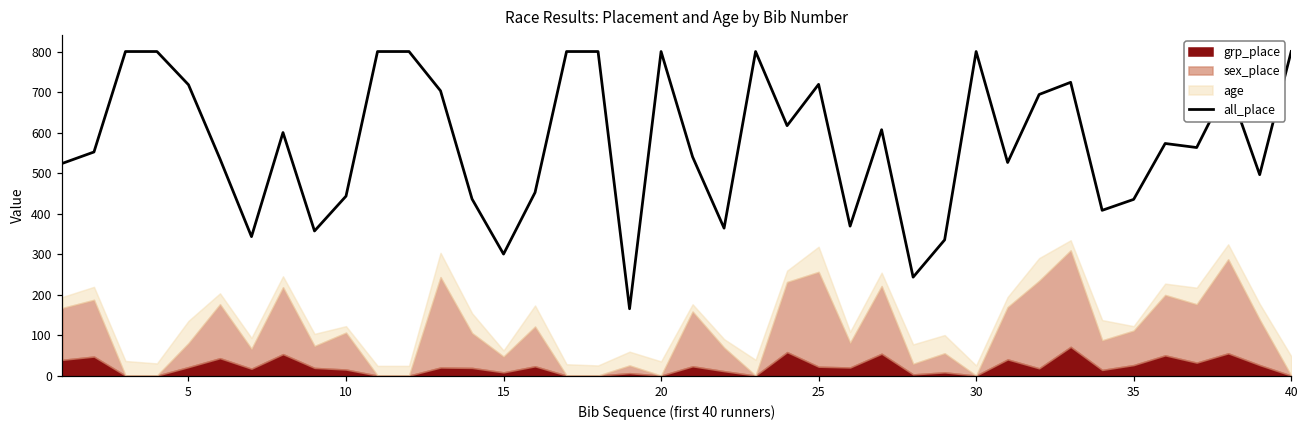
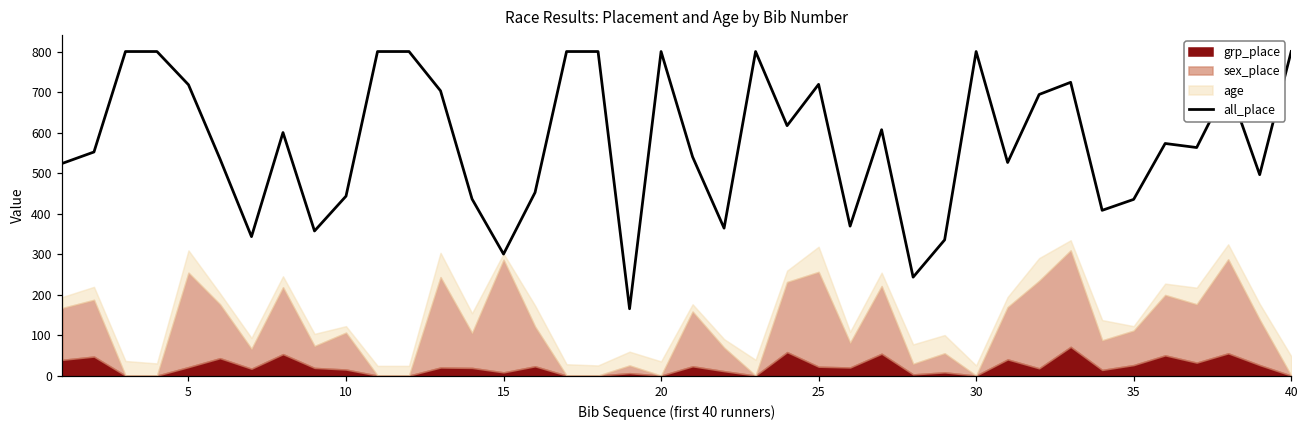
sex_place, 5: 60 -> 230
sex_place, 15: 40 -> 280
